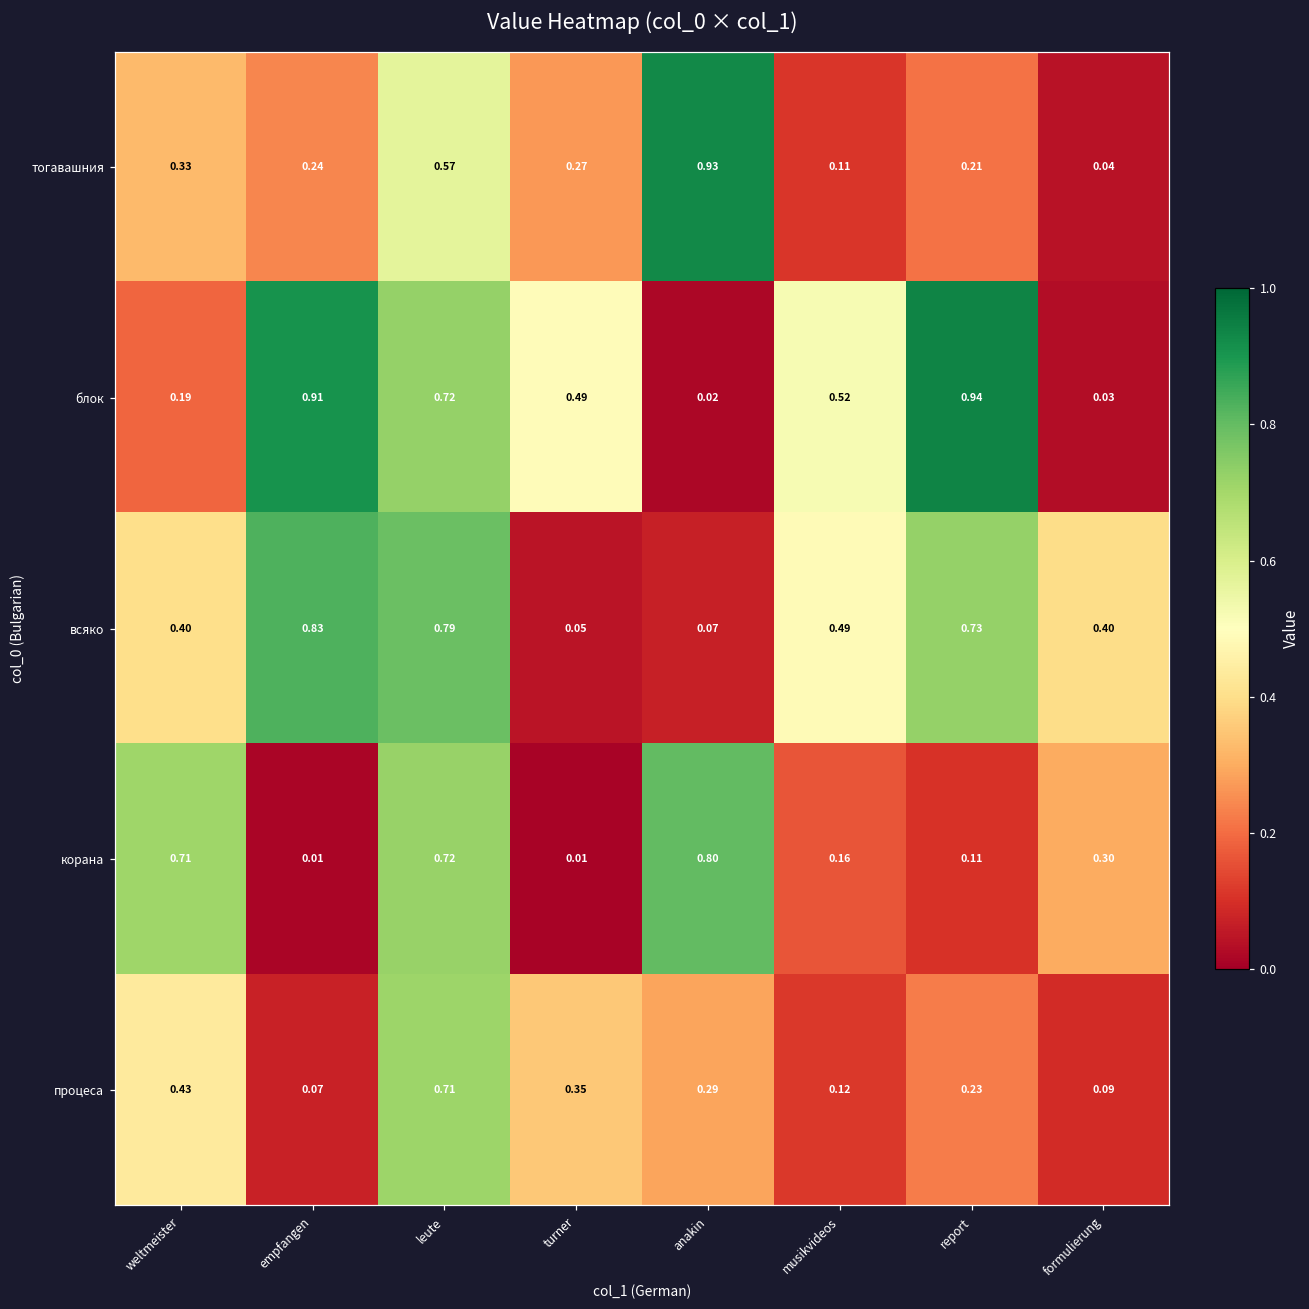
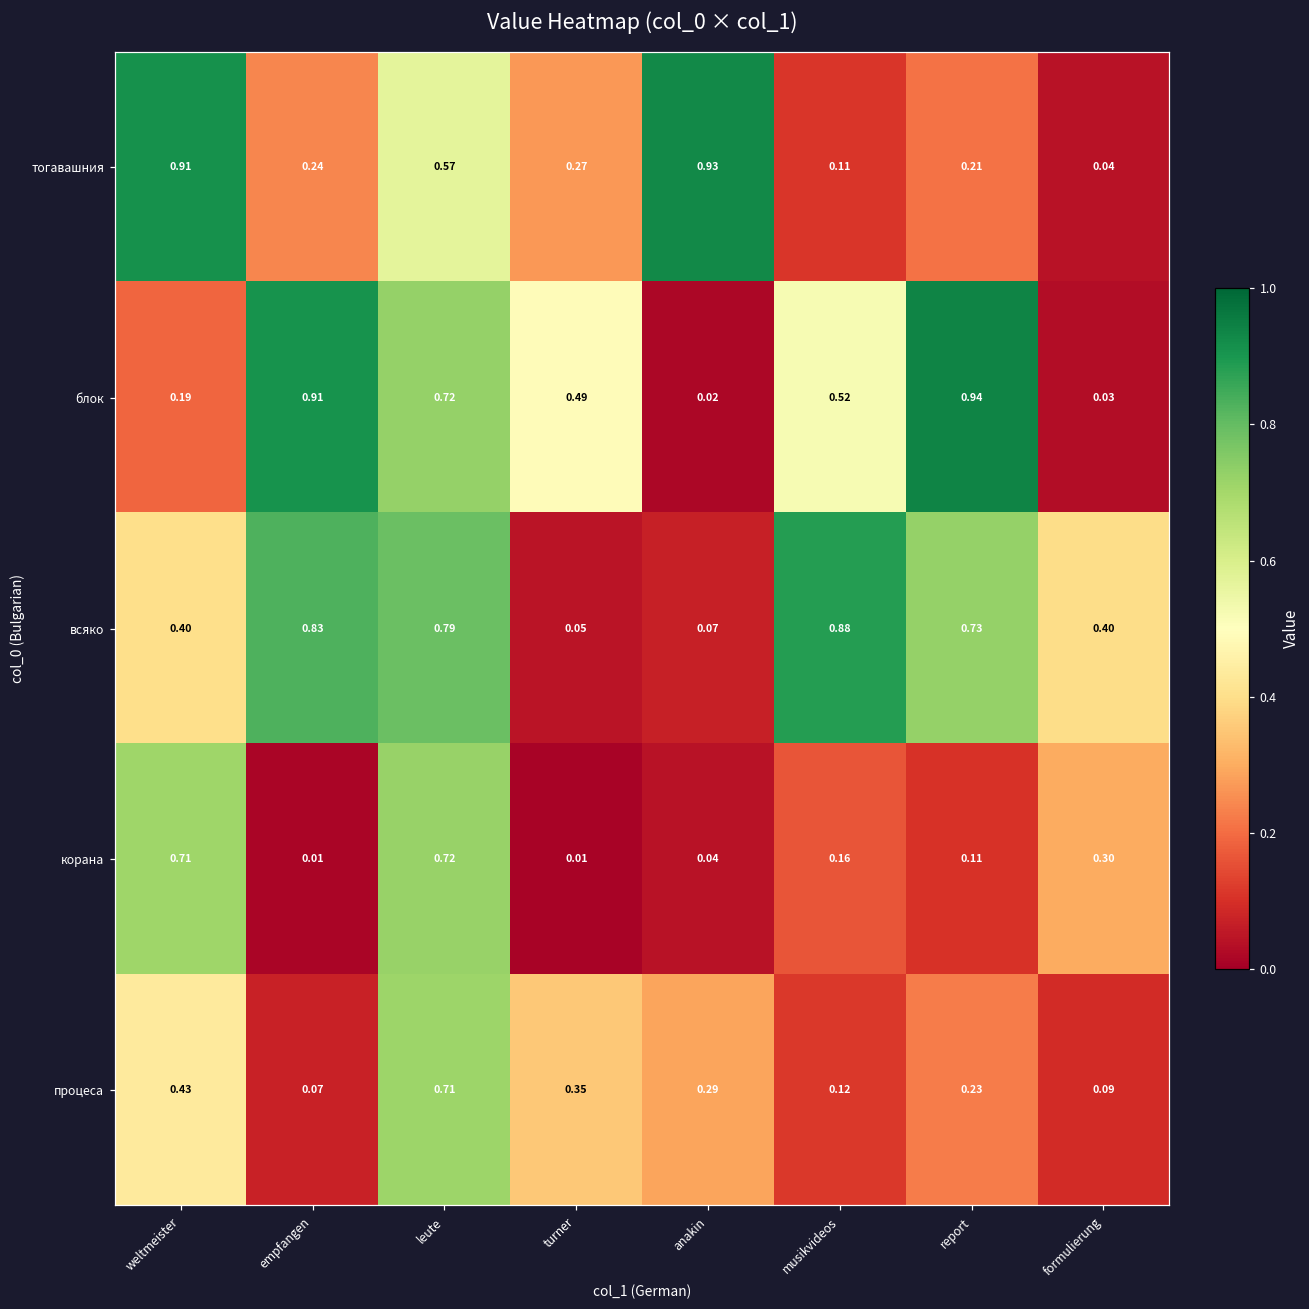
тогавашния, weltmeister: 0.33 -> 0.91
всяко, musikvideos: 0.49 -> 0.88
корана, anakin: 0.80 -> 0.04
